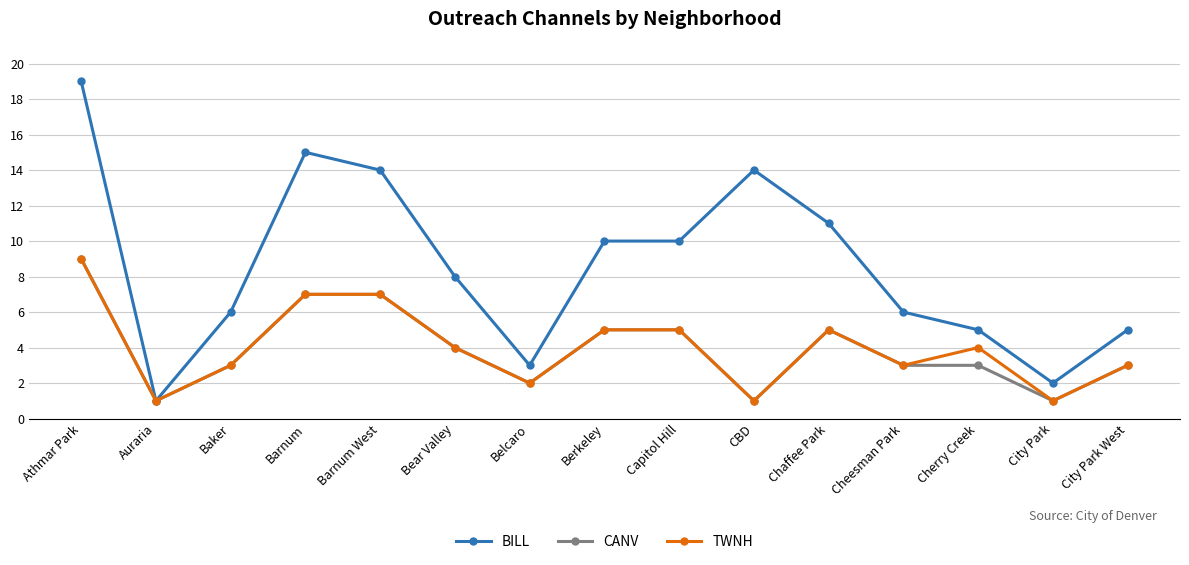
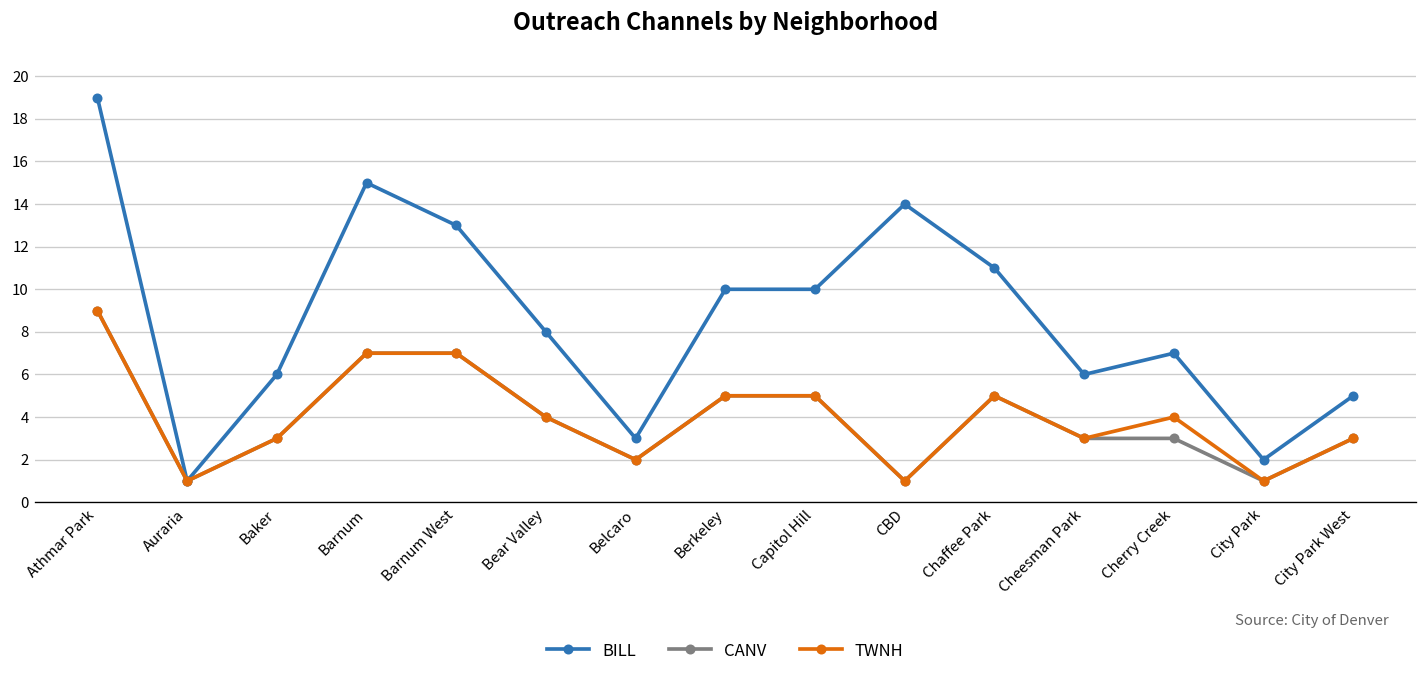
BILL, Barnum West: 14 -> 13
BILL, Cherry Creek: 5 -> 7
